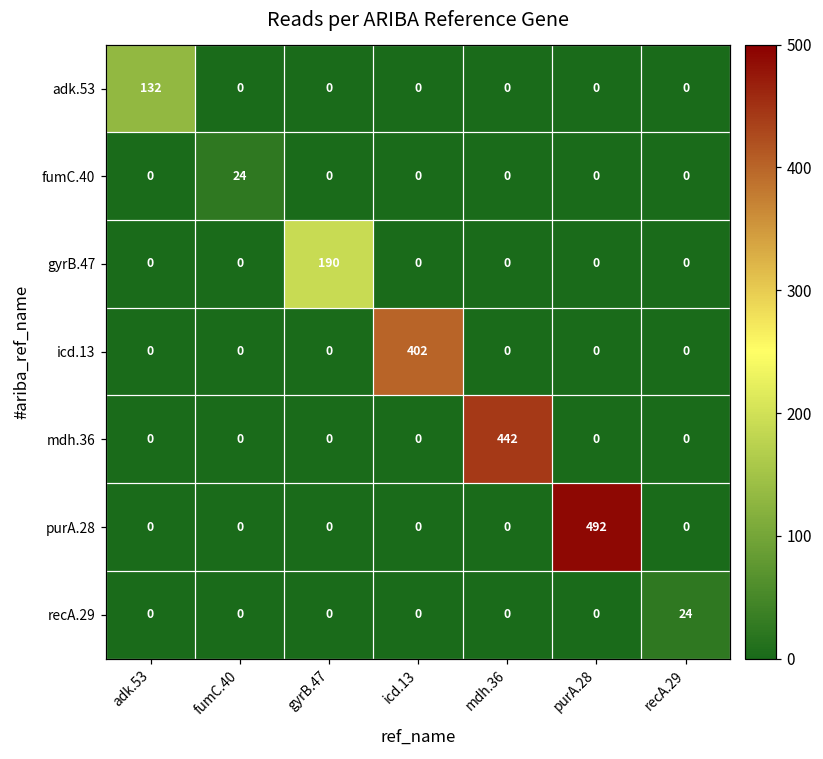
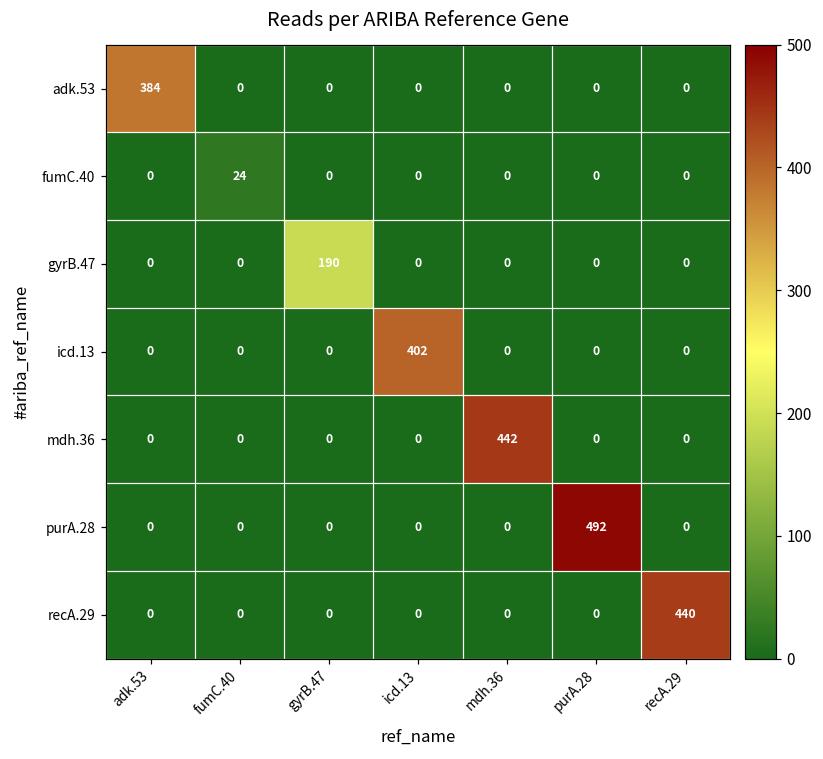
adk.53, adk.53: 132 -> 384
recA.29, recA.29: 24 -> 440
